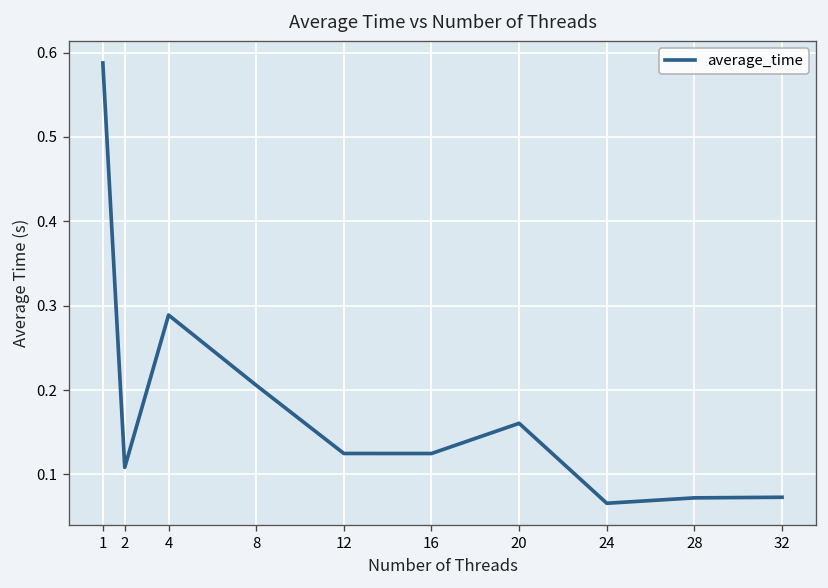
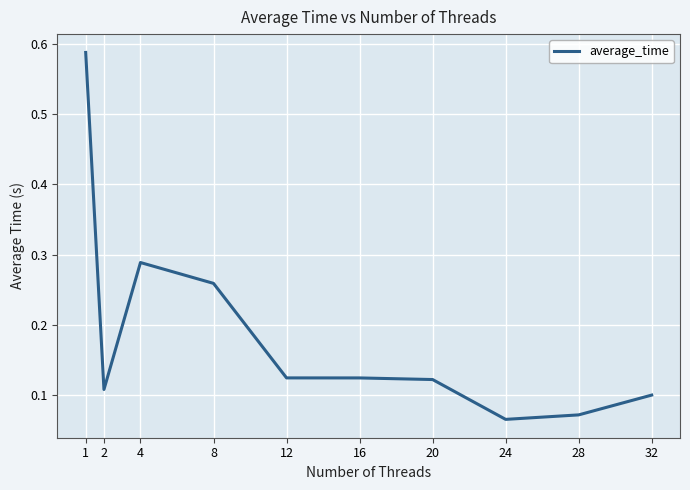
8: 0.21 -> 0.26
20: 0.16 -> 0.12
32: 0.07 -> 0.10
